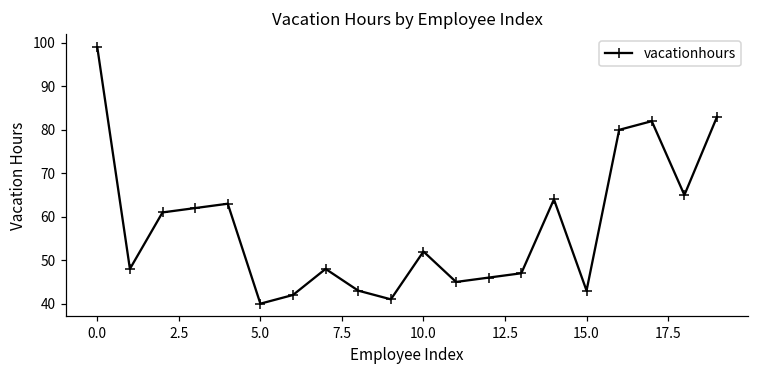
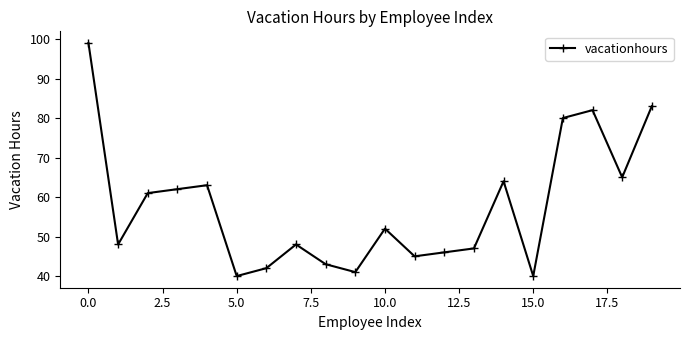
15.0: 43 -> 40
